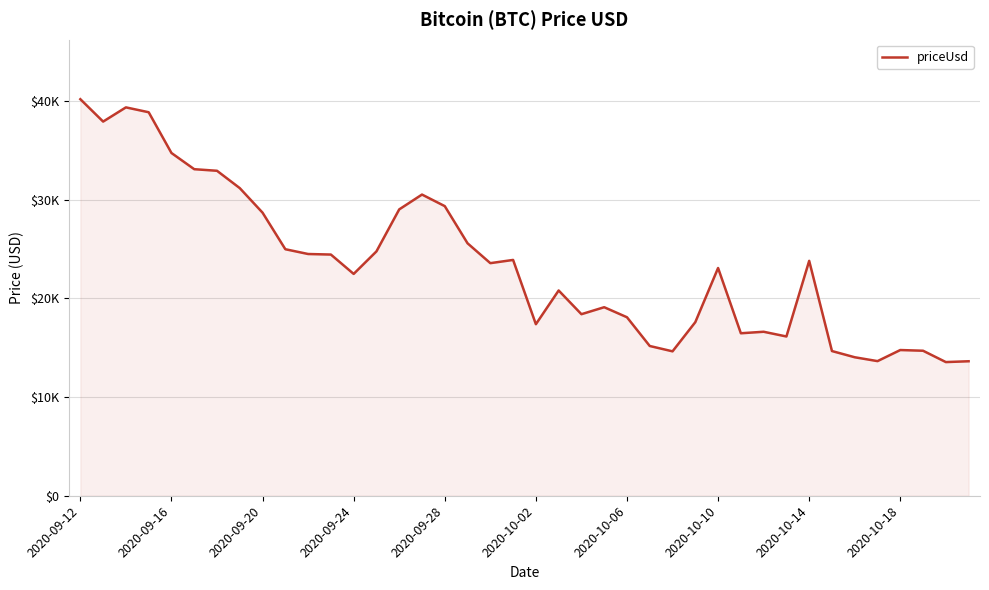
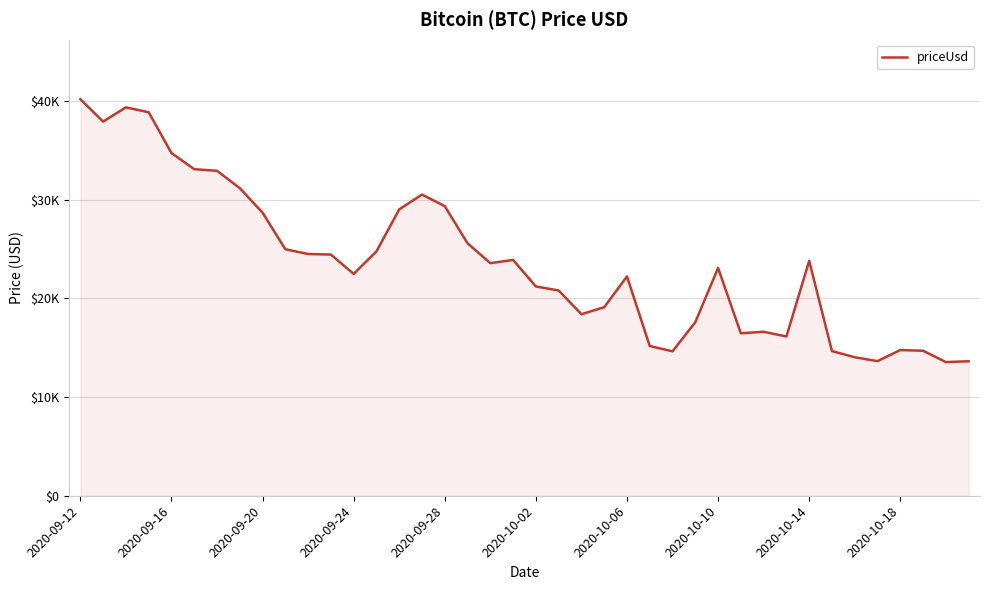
2020-10-02: $17000 -> $21000
2020-10-06: $18000 -> $22000
